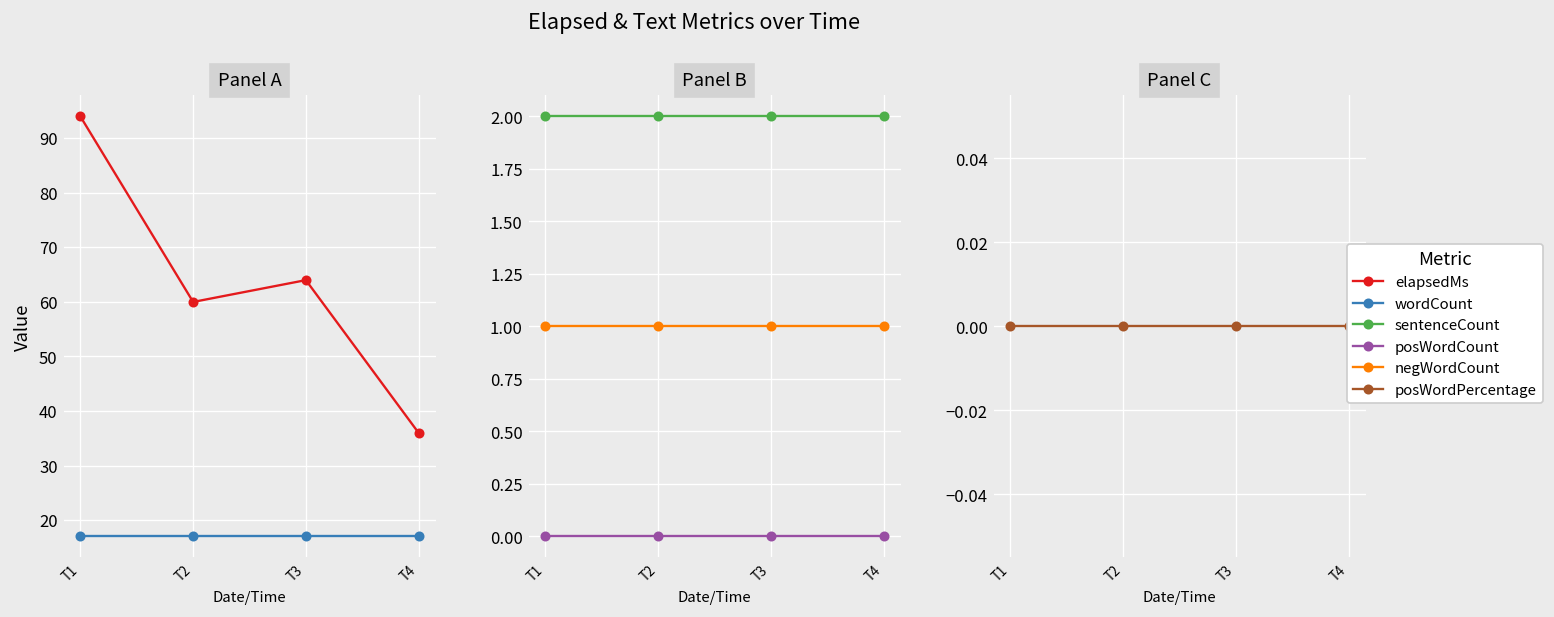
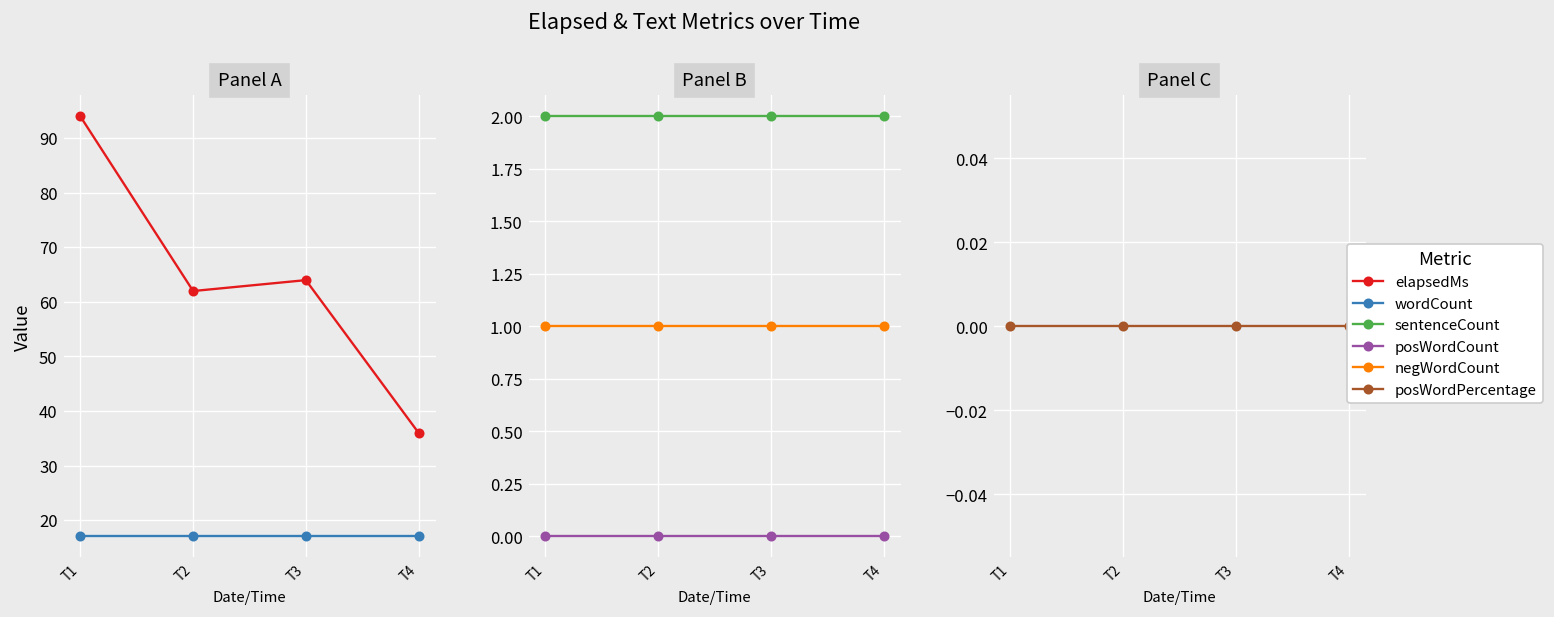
Panel A, elapsedMs, T2: 60 -> 62
